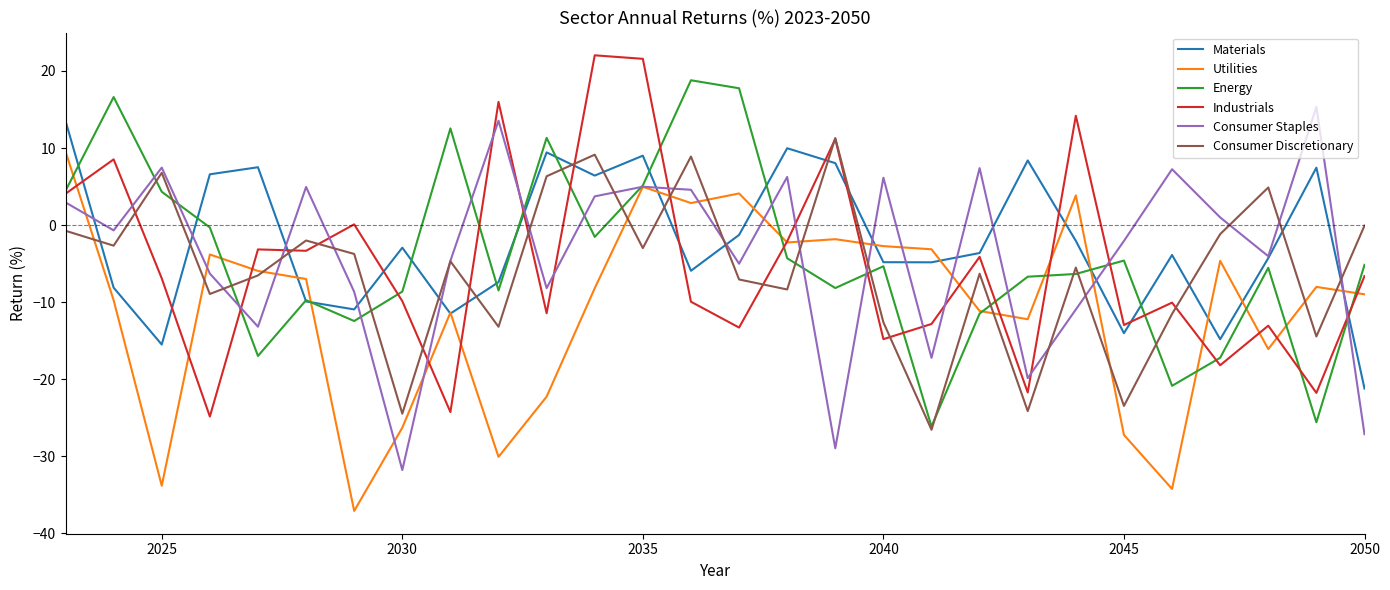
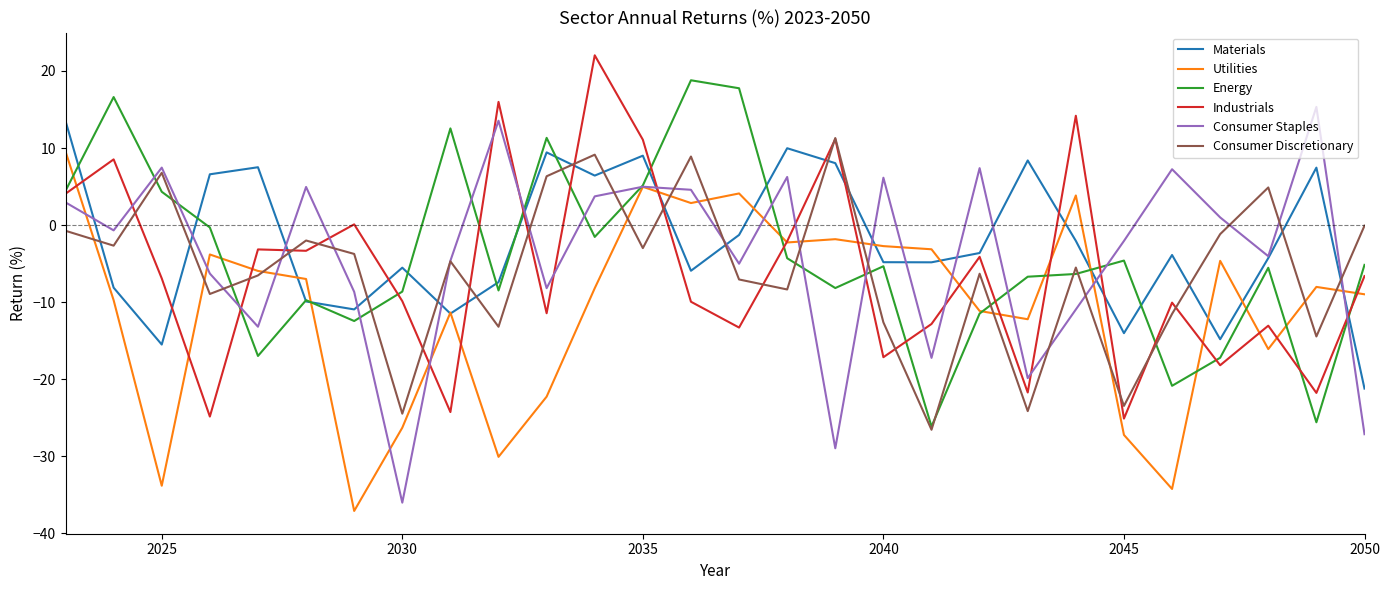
Materials, 2030: -3 -> -6
Consumer Staples, 2030: -32 -> -36
Industrials, 2035: 22 -> 11
Industrials, 2040: -15 -> -17
Industrials, 2045: -13 -> -25
